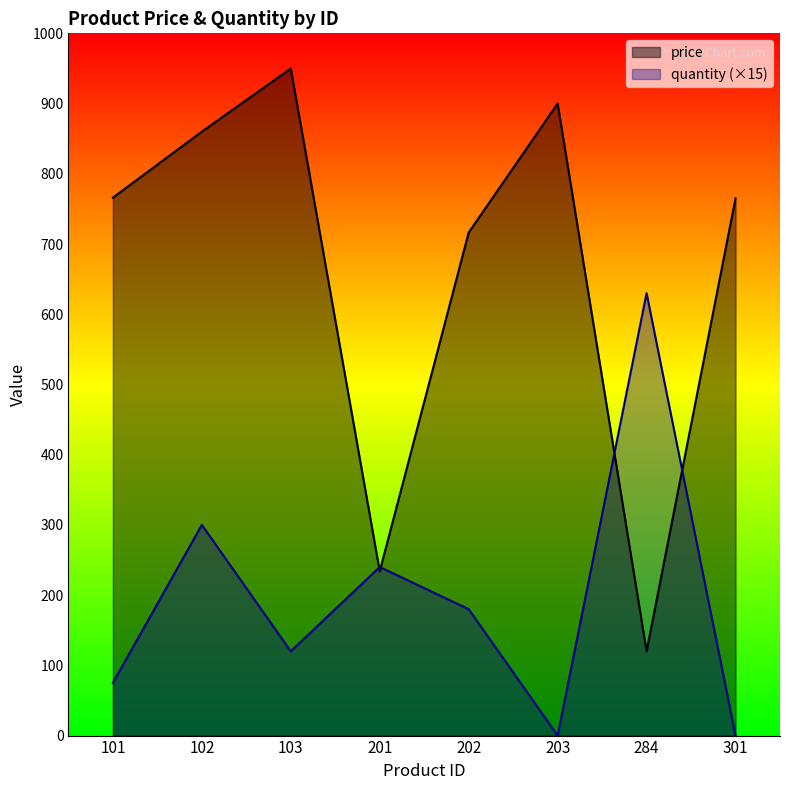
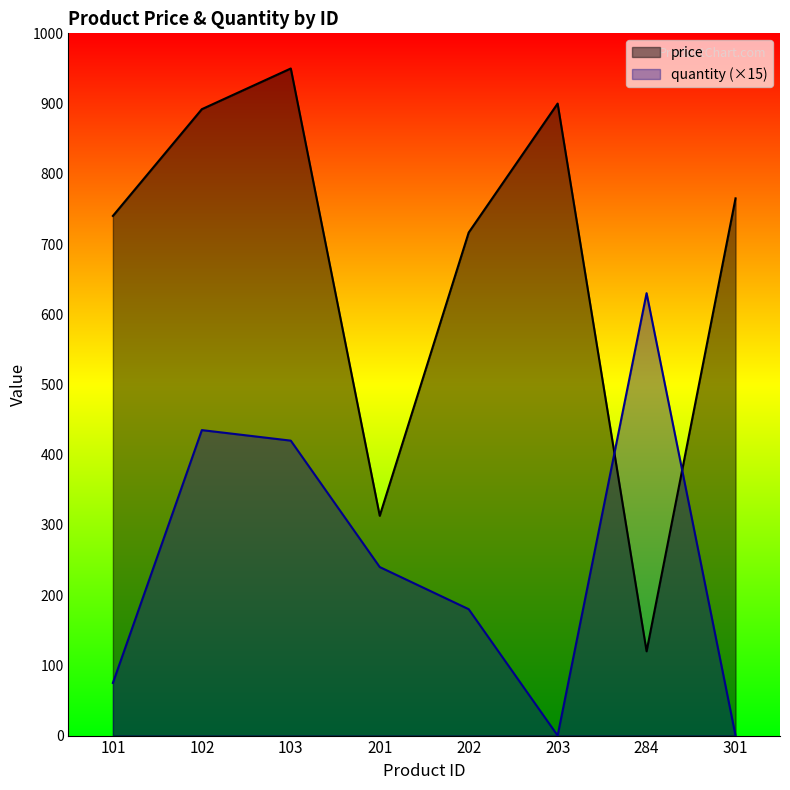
price, 101: 770 -> 740
price, 102: 860 -> 890
quantity (×15), 102: 300 -> 440
quantity (×15), 103: 120 -> 420
price, 201: 230 -> 310
